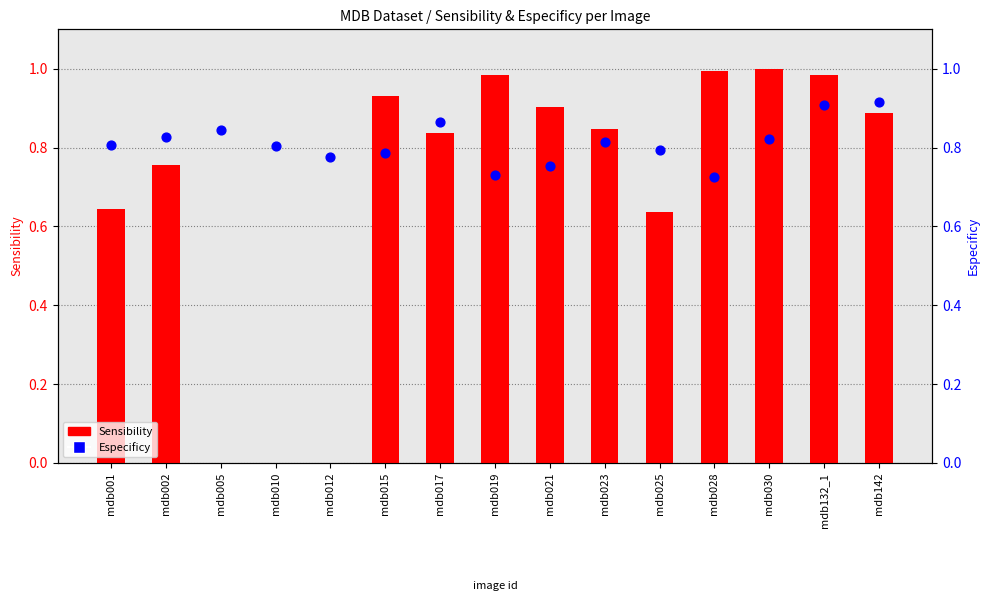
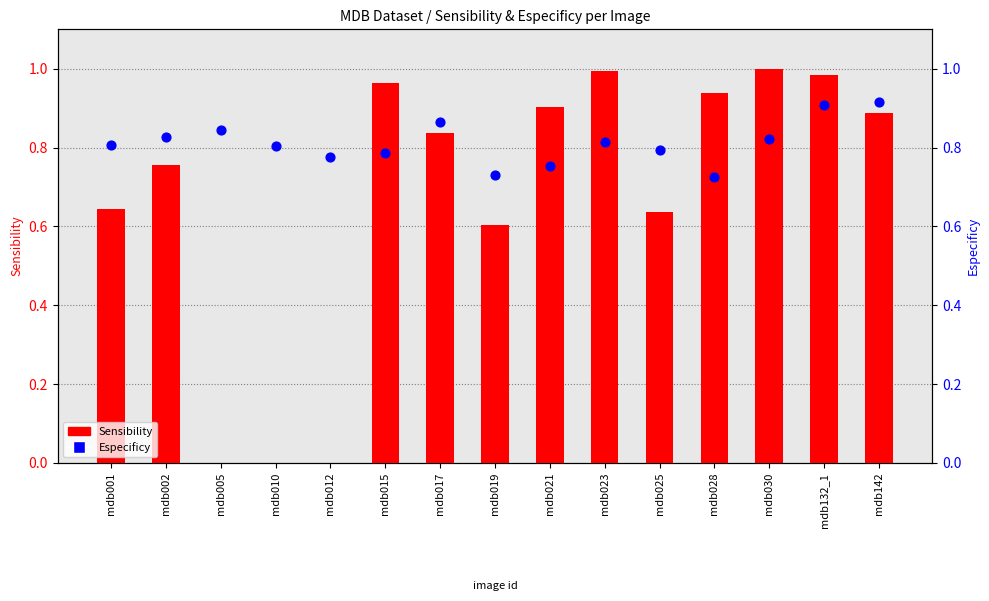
Sensibility, mdb015: 0.93 -> 0.96
Sensibility, mdb019: 0.98 -> 0.60
Sensibility, mdb023: 0.85 -> 0.99
Sensibility, mdb028: 0.99 -> 0.94
